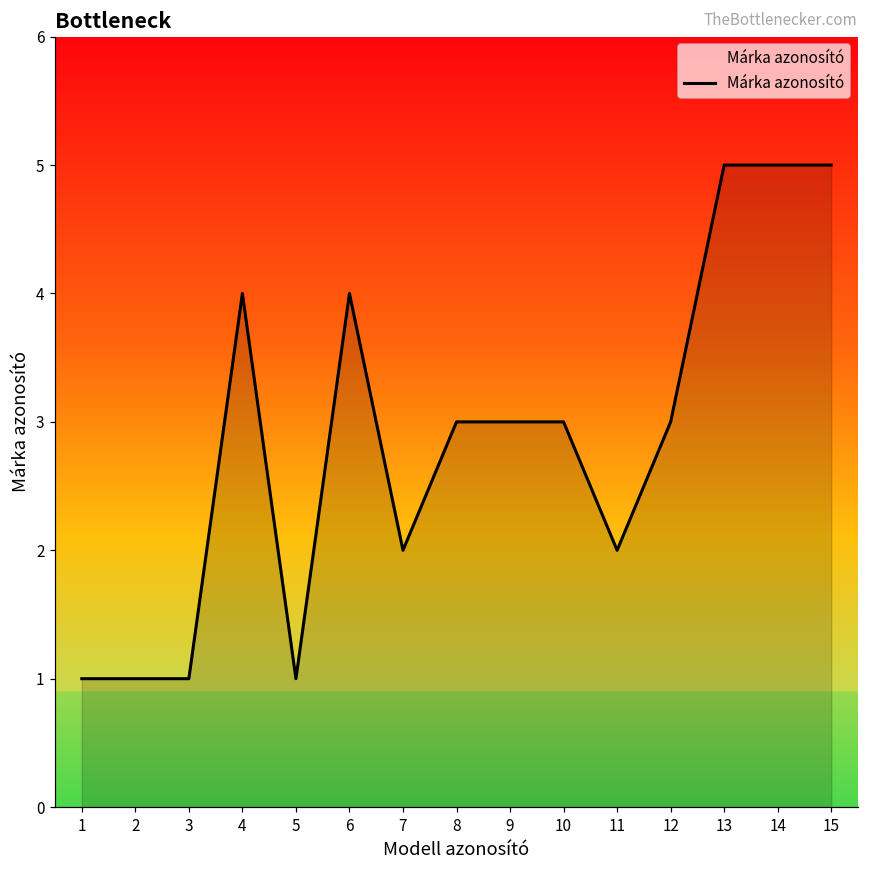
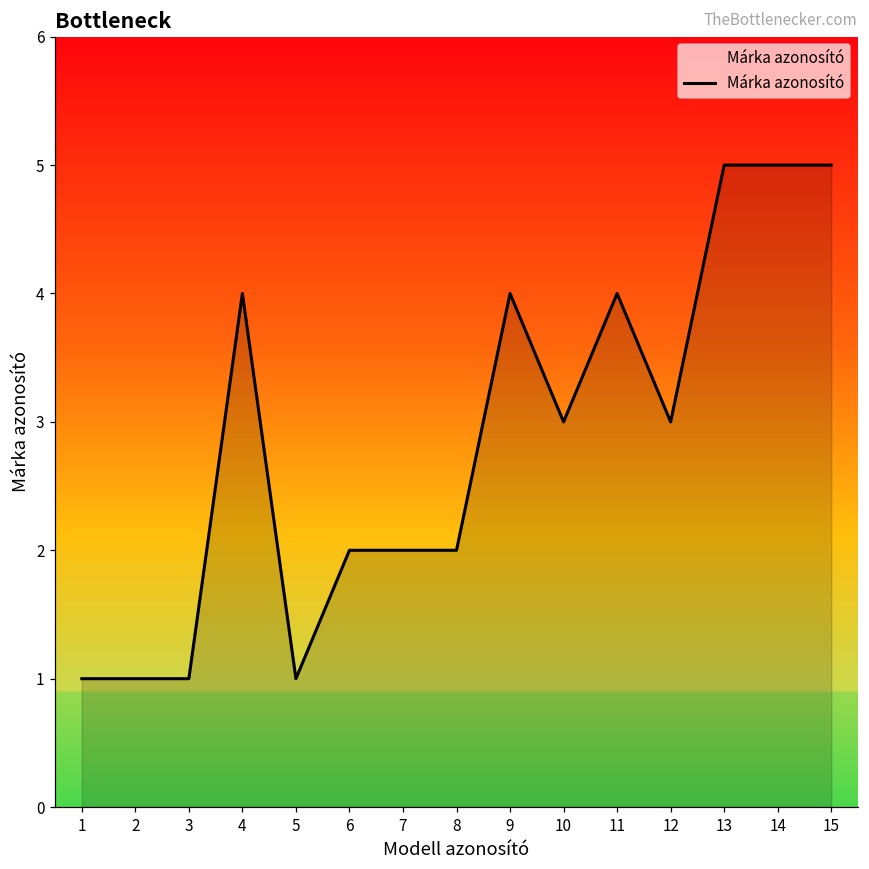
6: 4 -> 2
8: 3 -> 2
9: 3 -> 4
11: 2 -> 4
